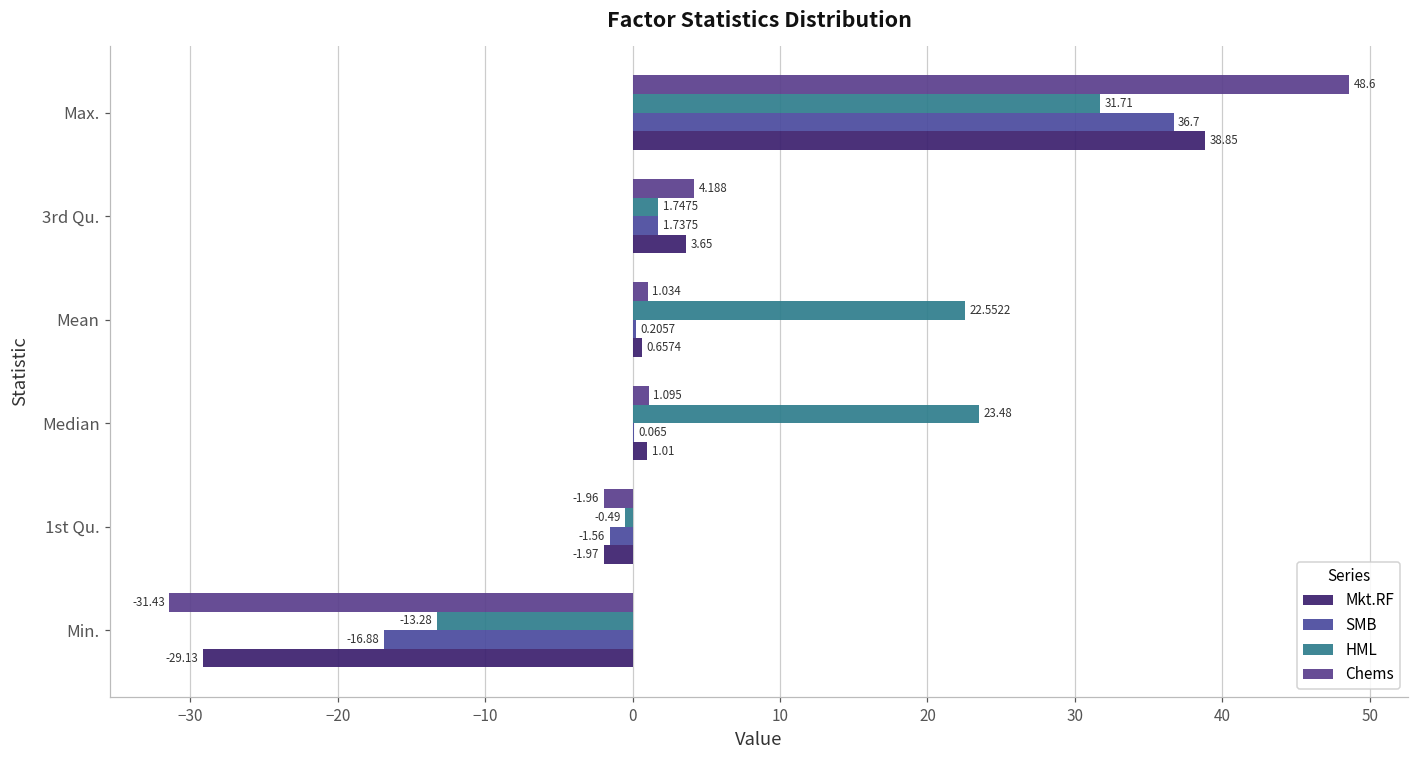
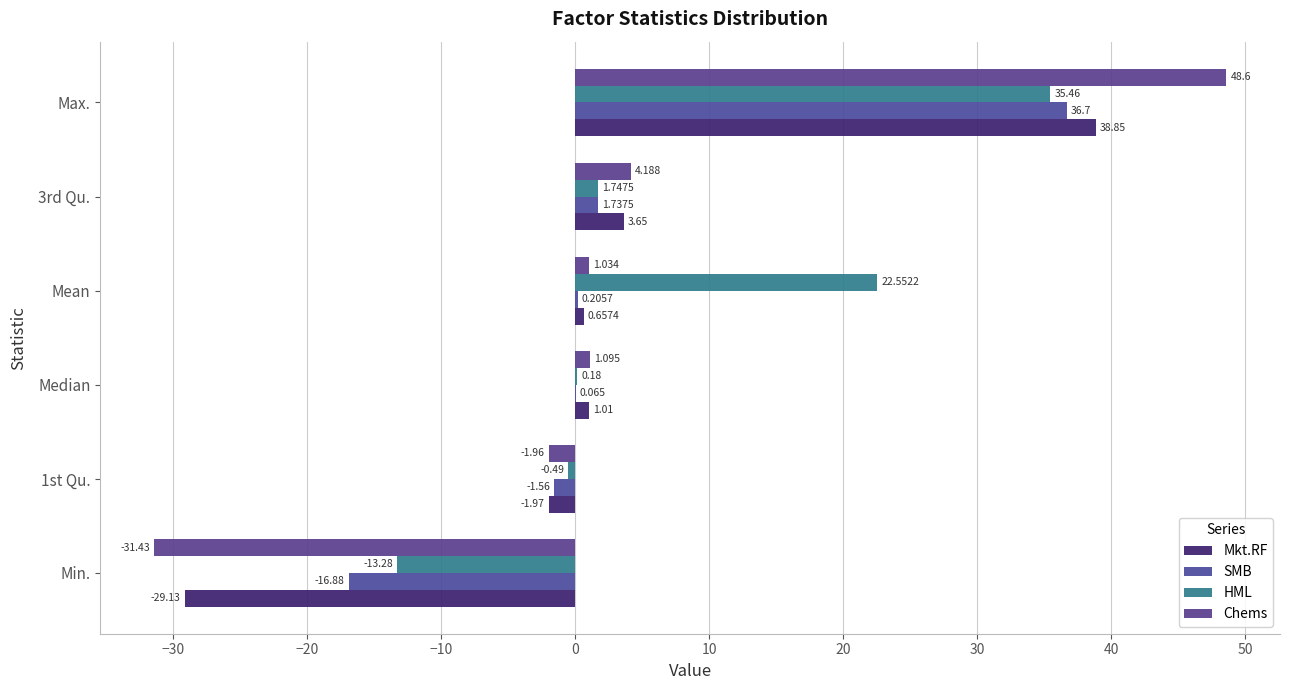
HML, Max.: 31.71 -> 35.46
HML, Median: 23.48 -> 0.18
